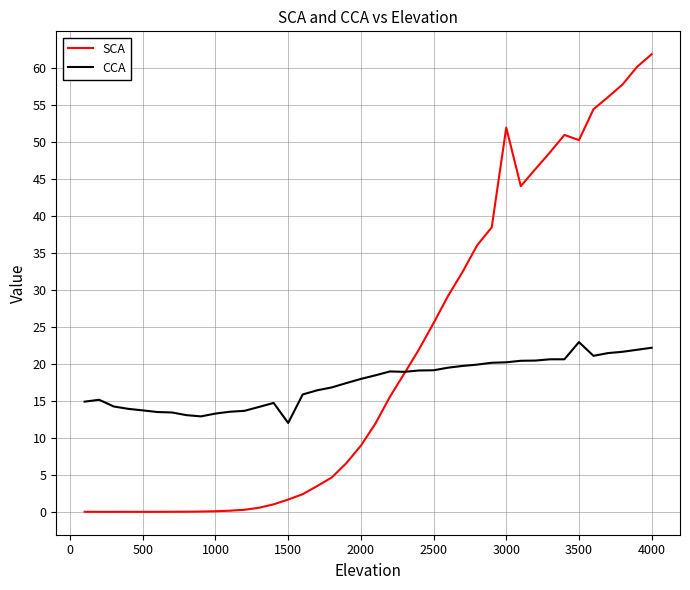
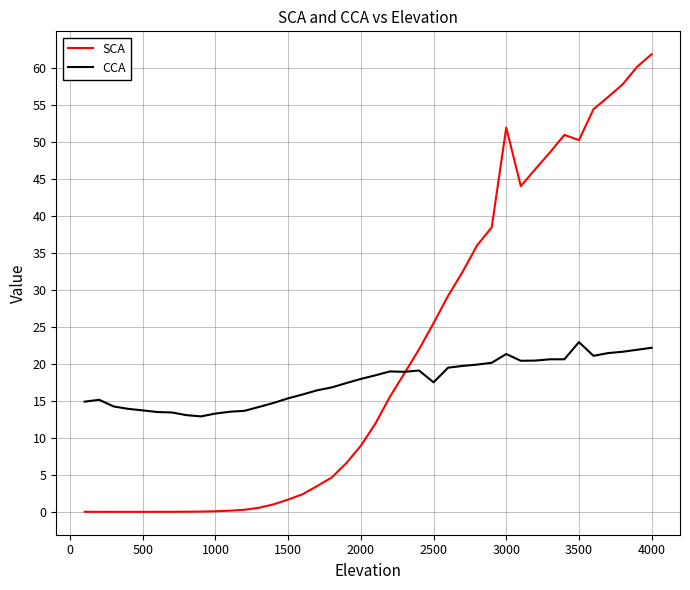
CCA, 1500: 12 -> 15
CCA, 2500: 19 -> 18
CCA, 3000: 20 -> 21
